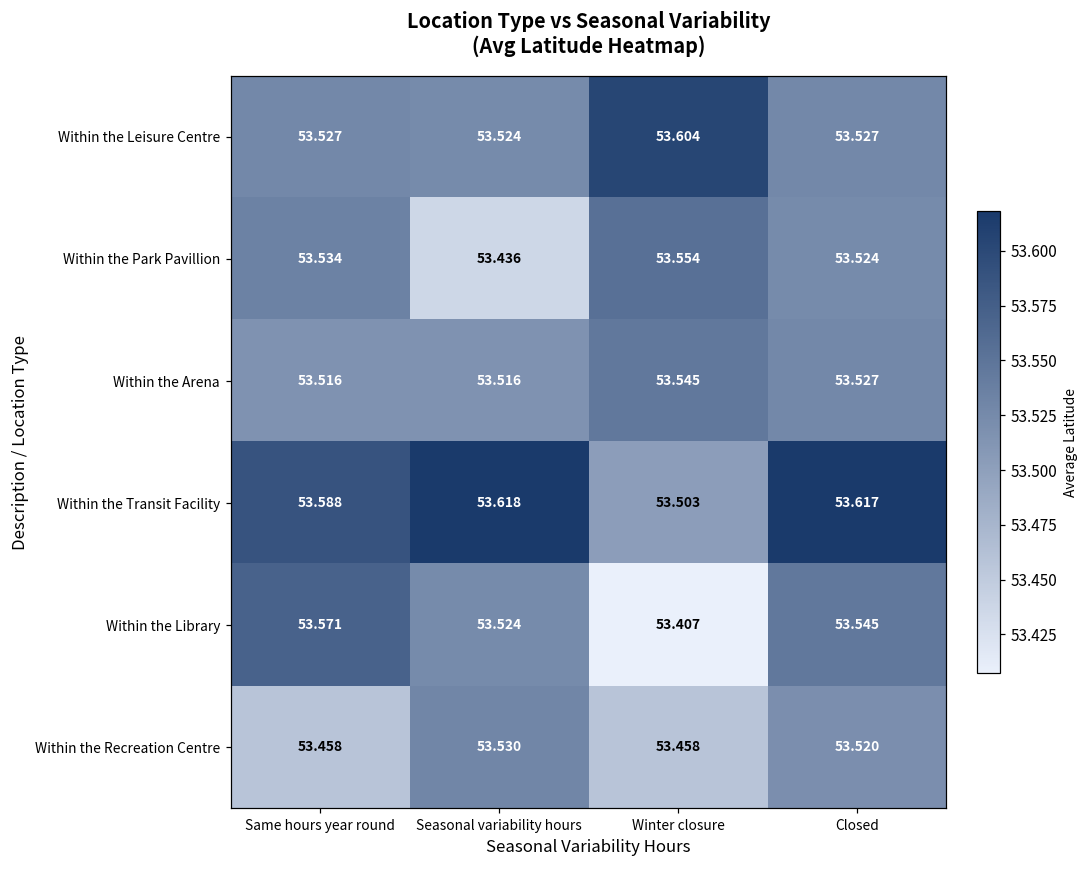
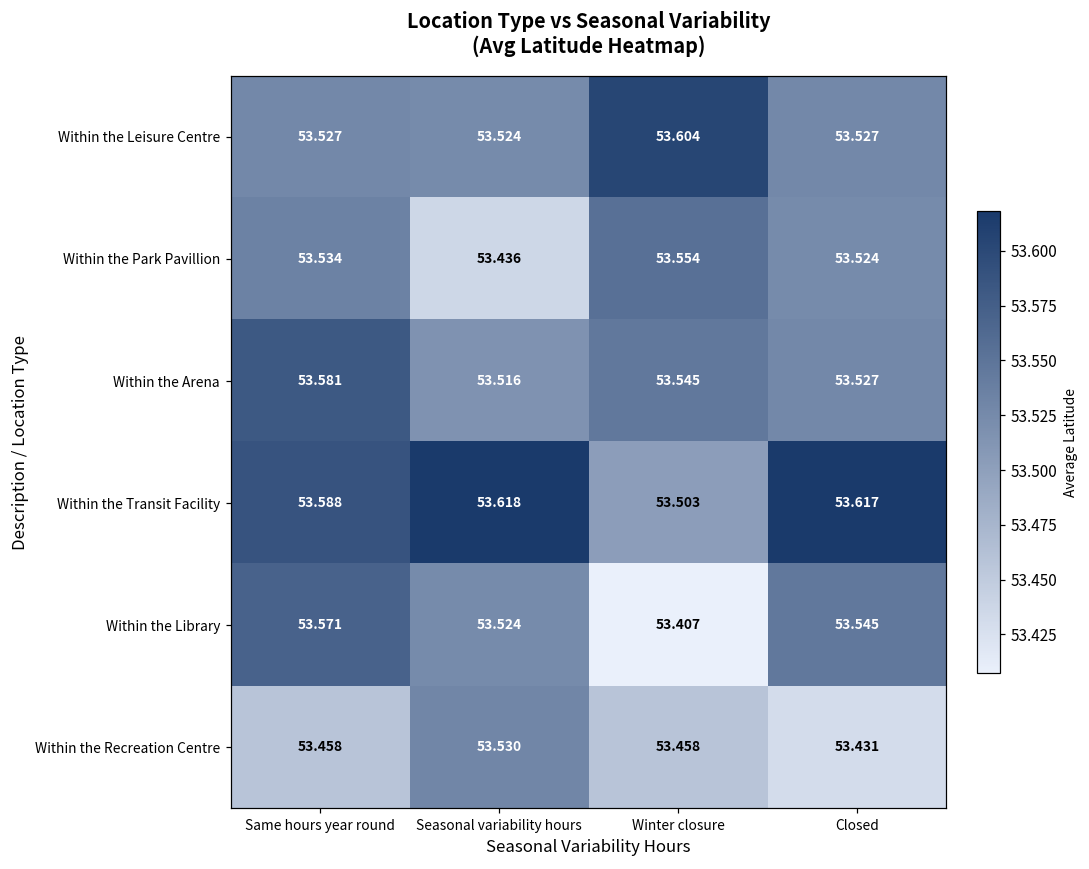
Within the Arena, Same hours year round: 53.516 -> 53.581
Within the Recreation Centre, Closed: 53.520 -> 53.431
